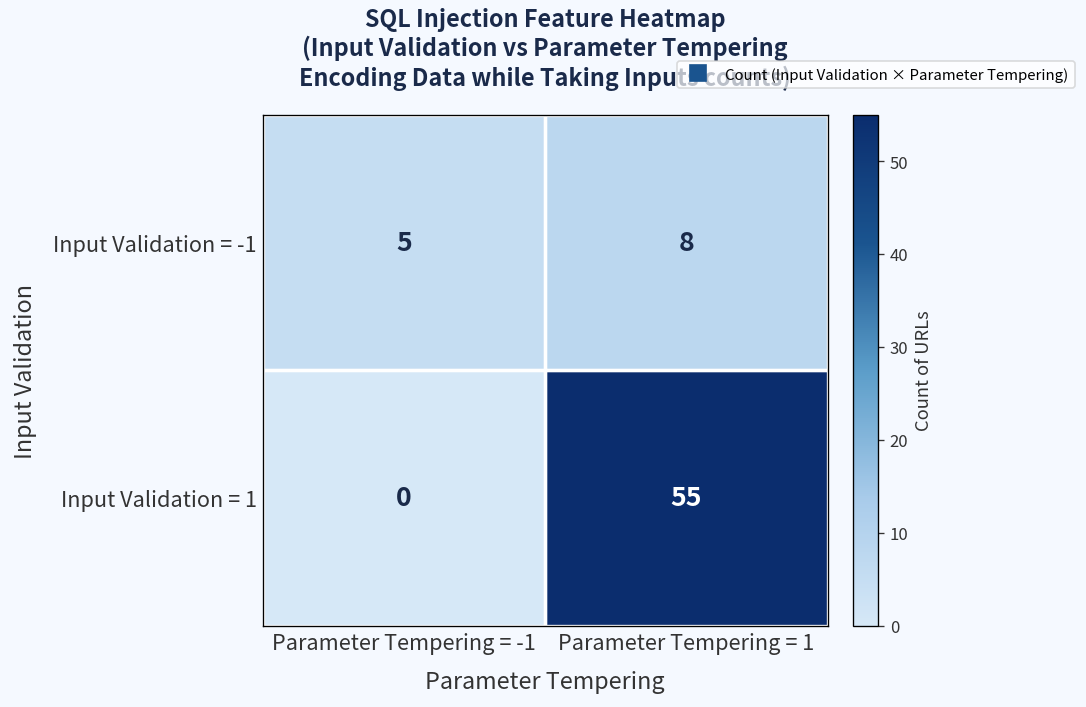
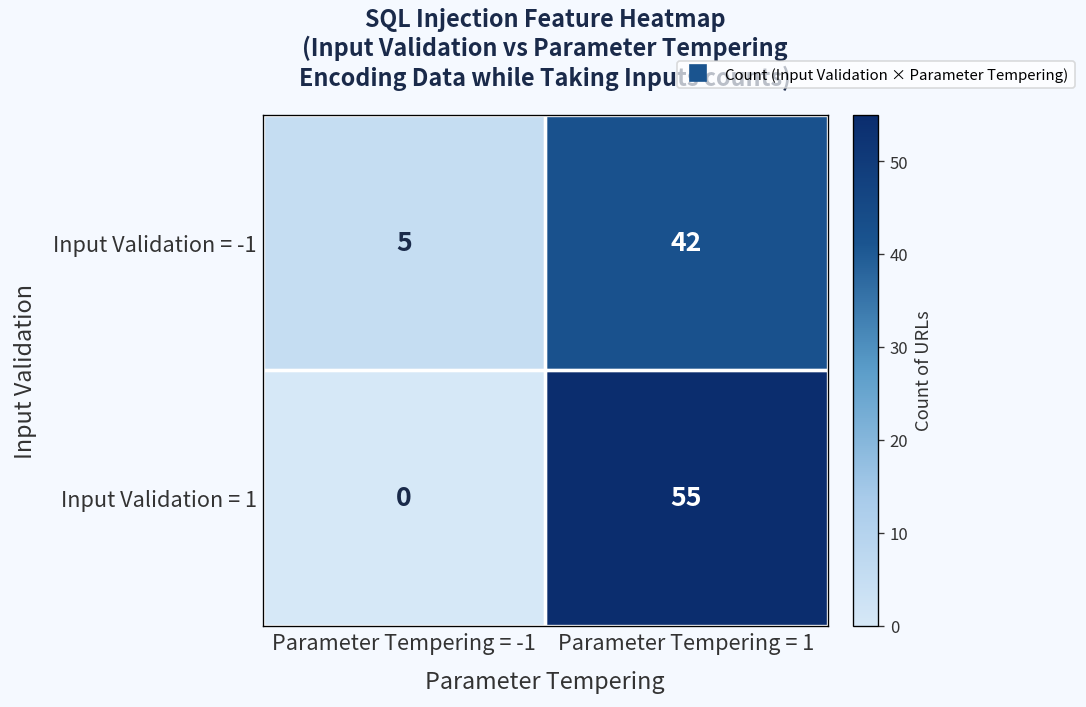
Input Validation = -1, Parameter Tempering = 1: 8 -> 42
